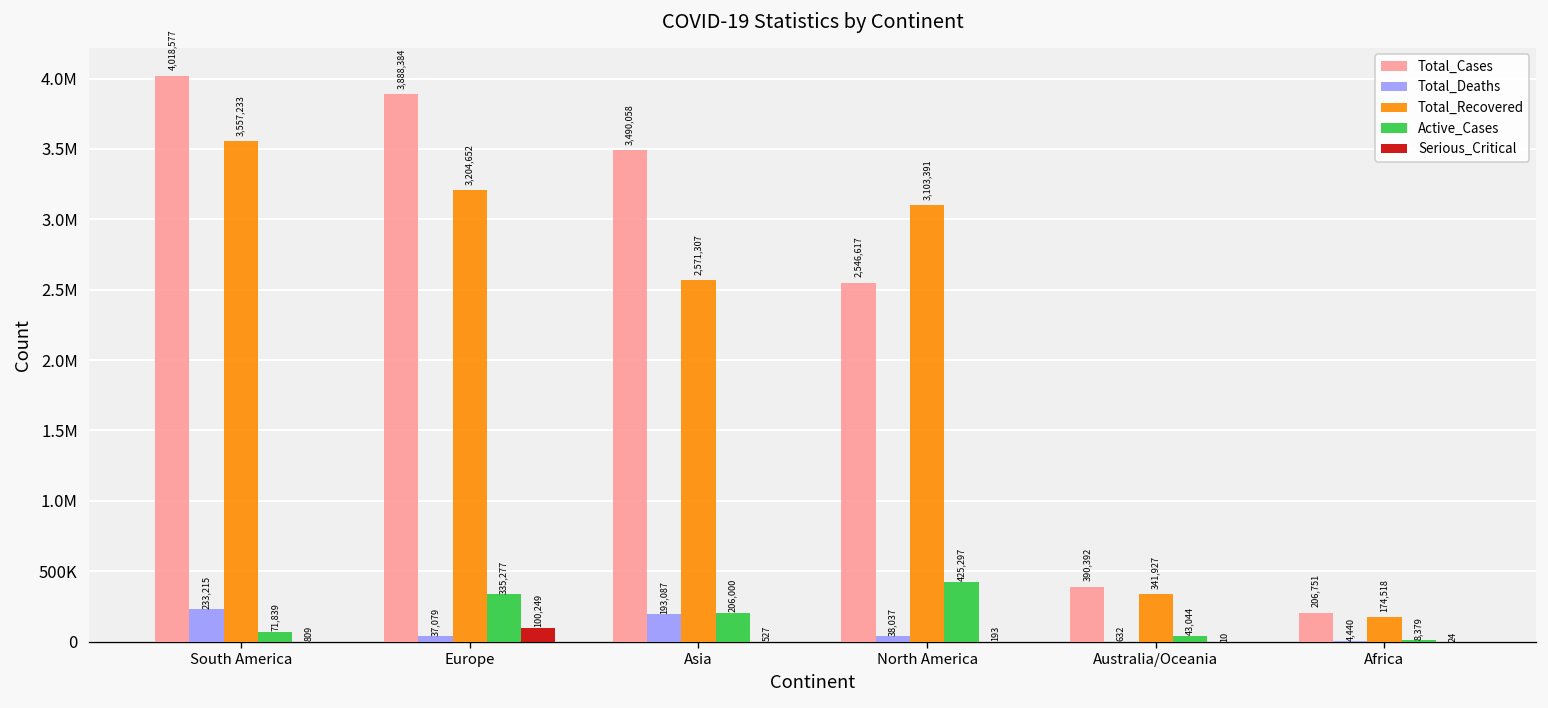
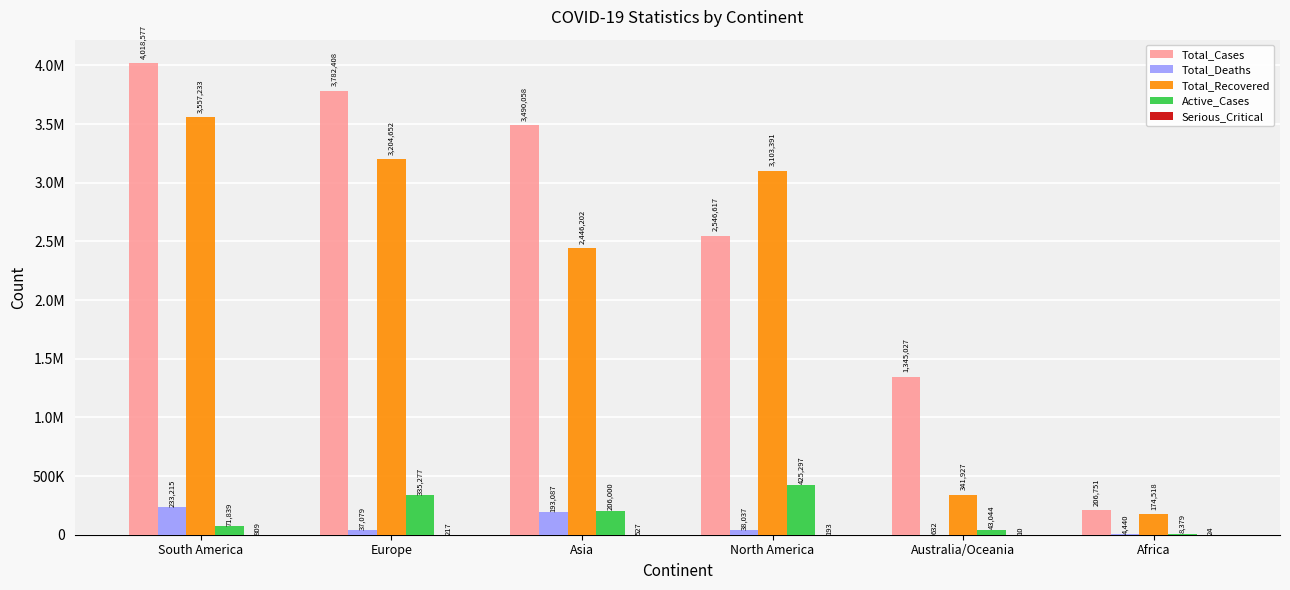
Total_Cases, Europe: 3,888,384 -> 3,782,408
Serious_Critical, Europe: 100,249 -> 217
Total_Recovered, Asia: 2,571,307 -> 2,446,202
Total_Cases, Australia/Oceania: 390,392 -> 1,345,027
